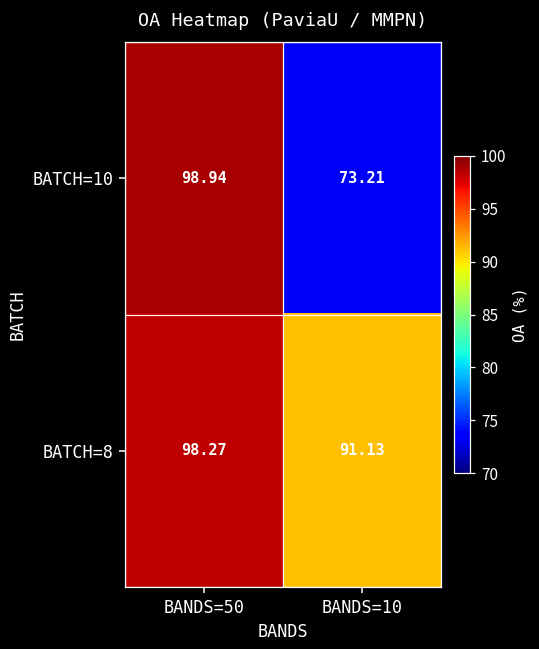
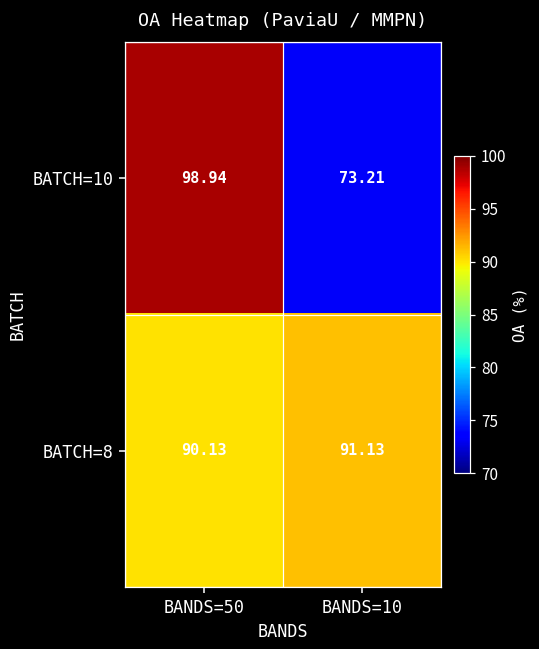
BATCH=8, BANDS=50: 98.27 -> 90.13
